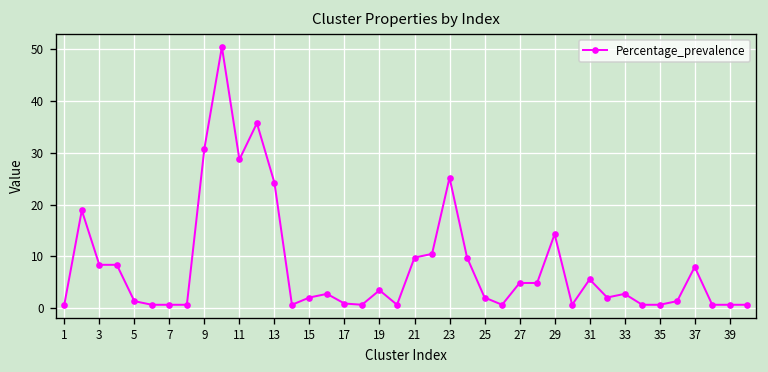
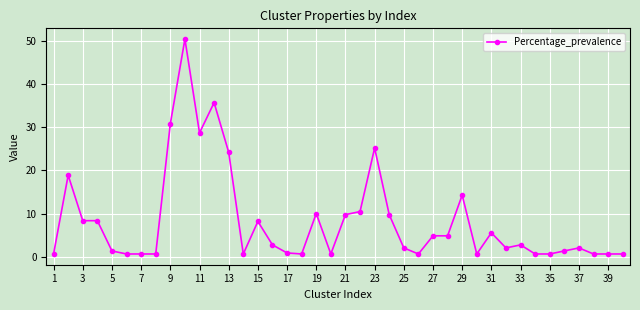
15: 2 -> 8
19: 3 -> 10
37: 8 -> 2
